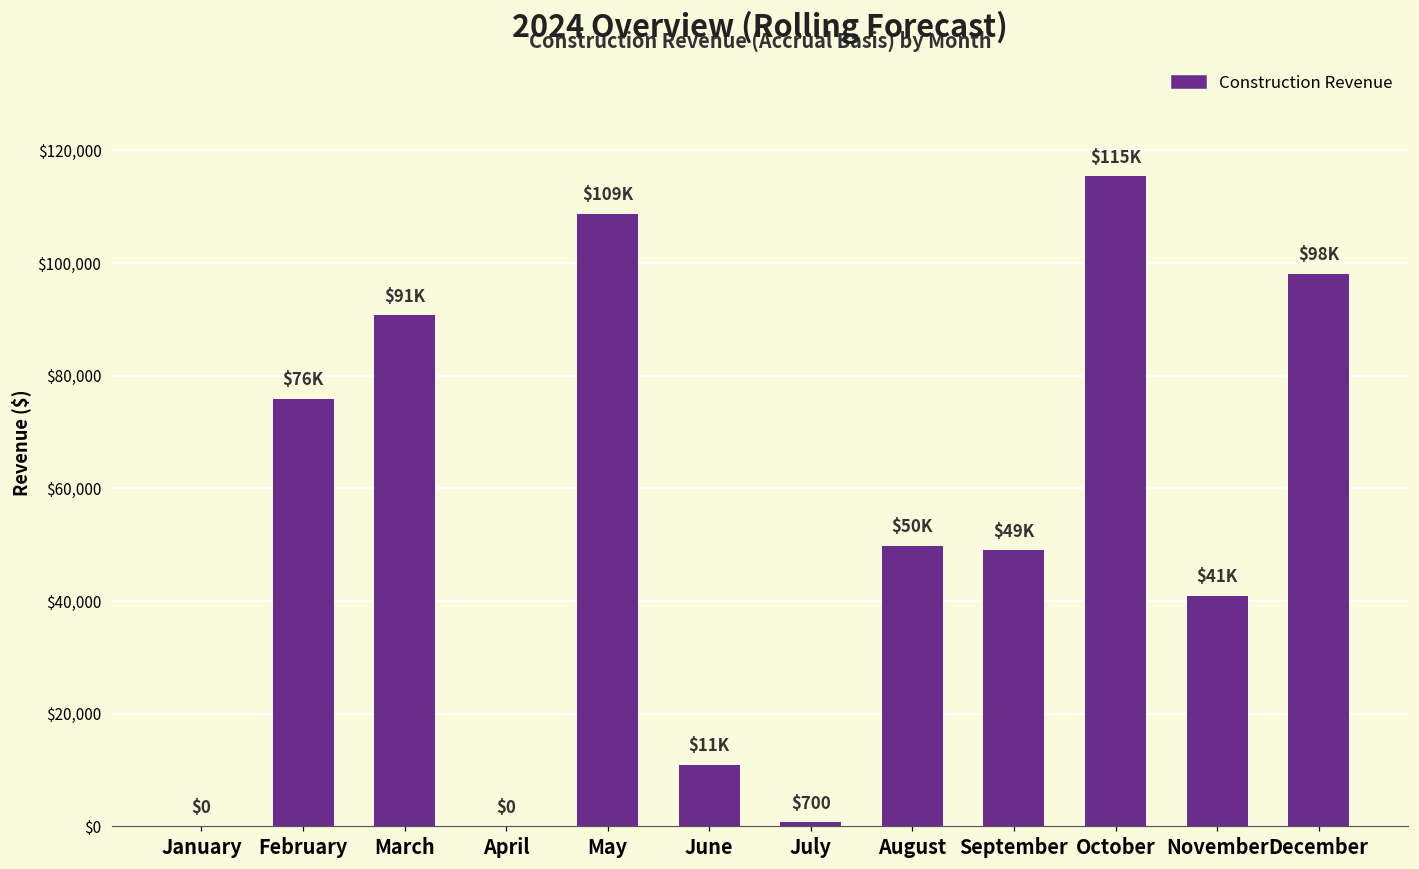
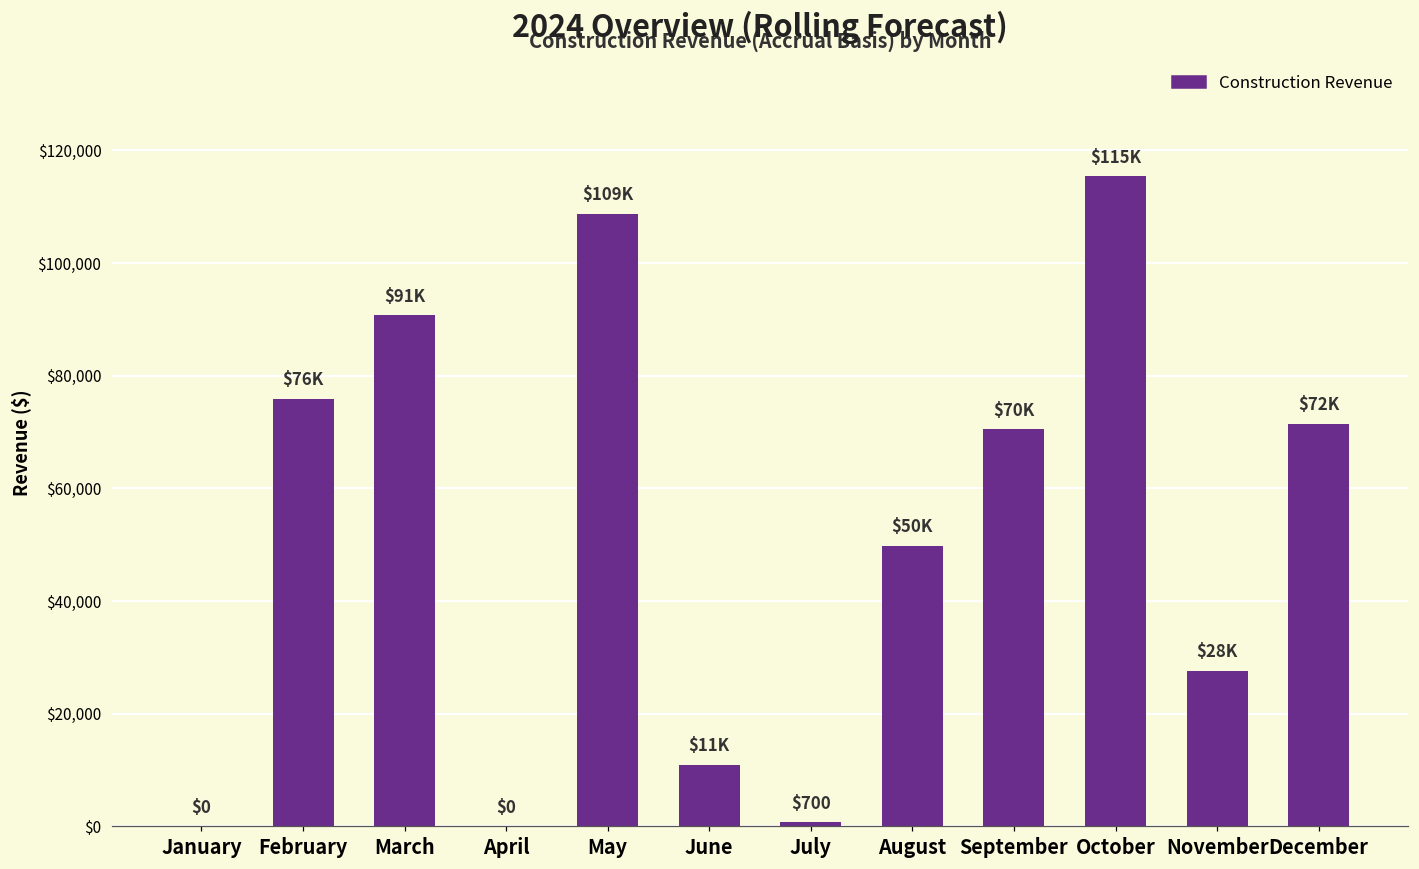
September: $49K -> $70K
November: $41K -> $28K
December: $98K -> $72K
